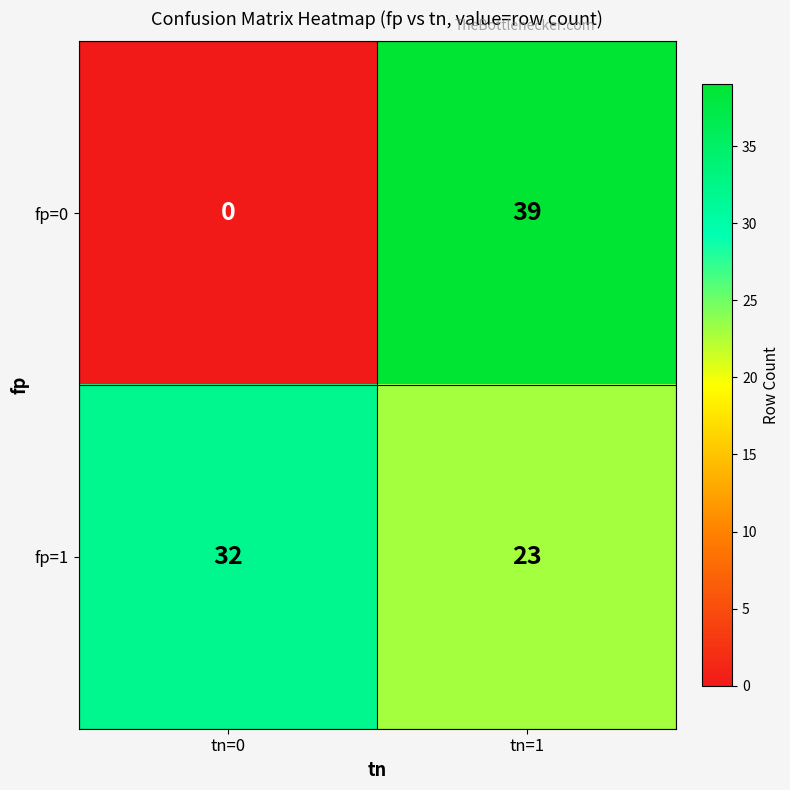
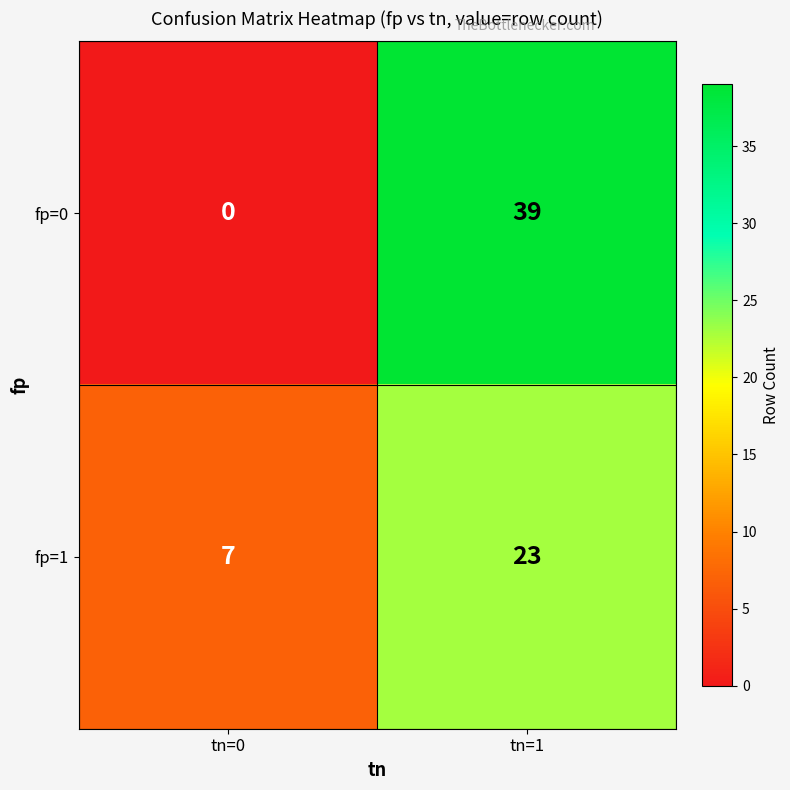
fp=1, tn=0: 32 -> 7
